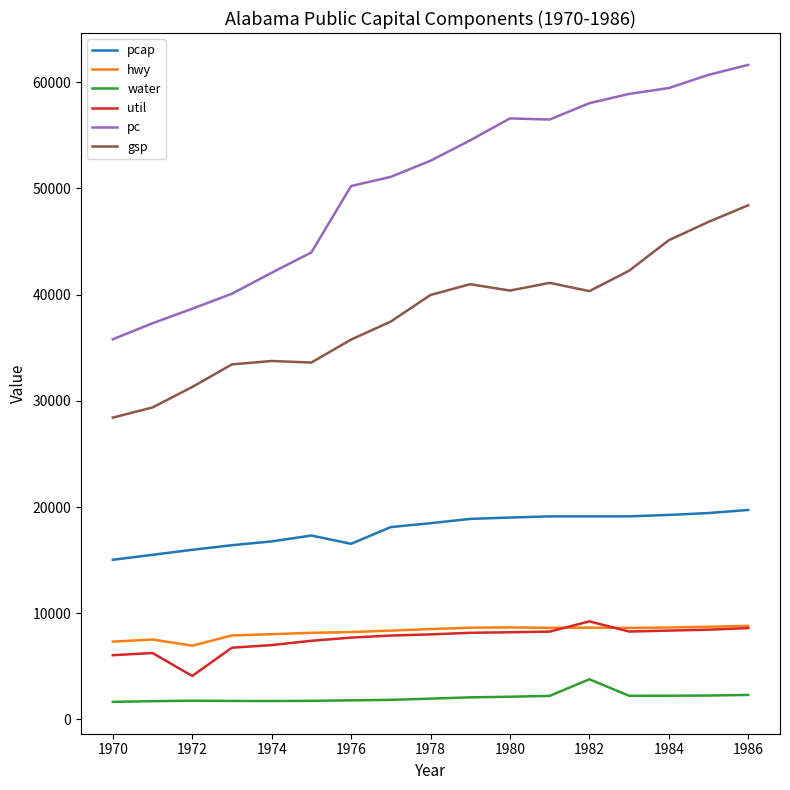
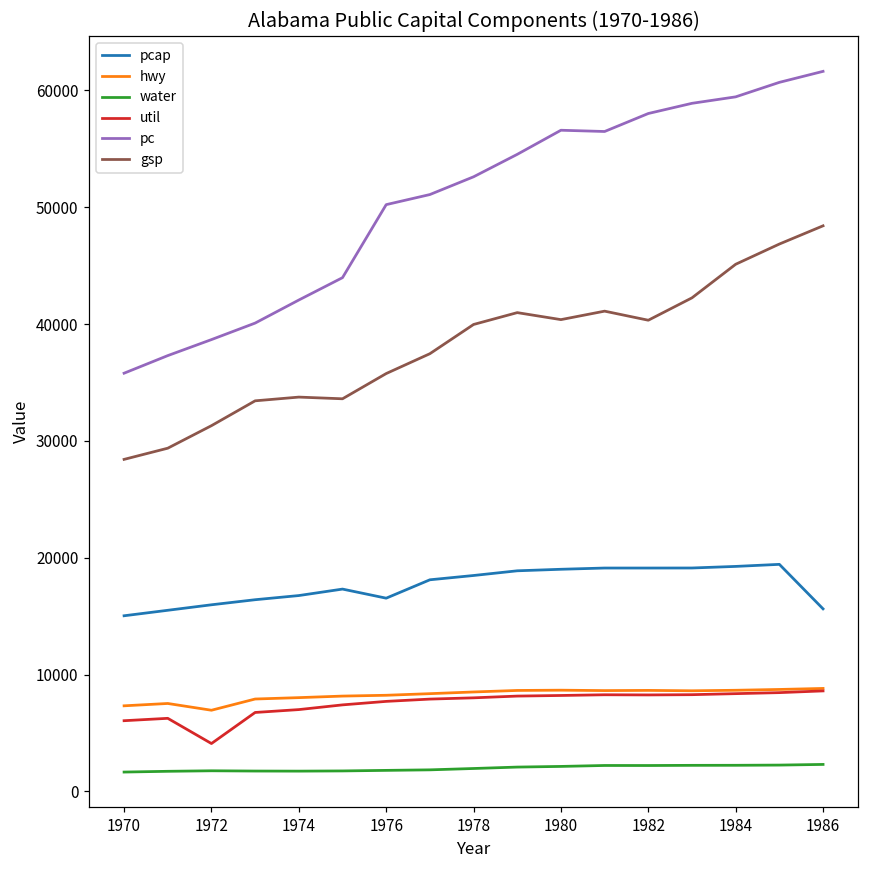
water, 1982: 3800 -> 2200
util, 1982: 9200 -> 8300
pcap, 1986: 19700 -> 15600
